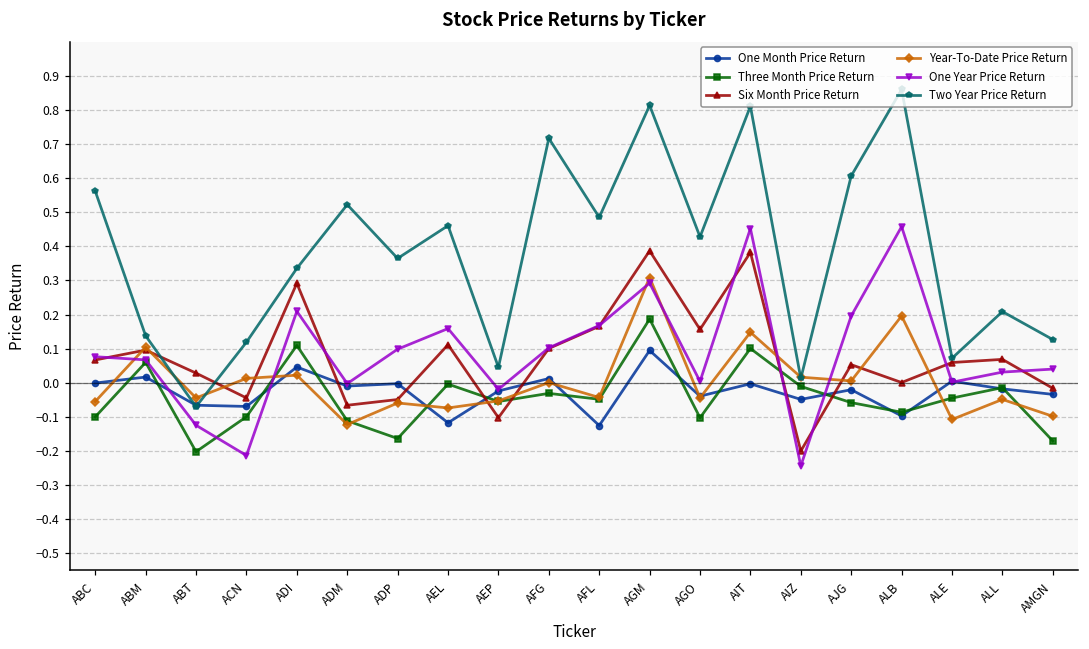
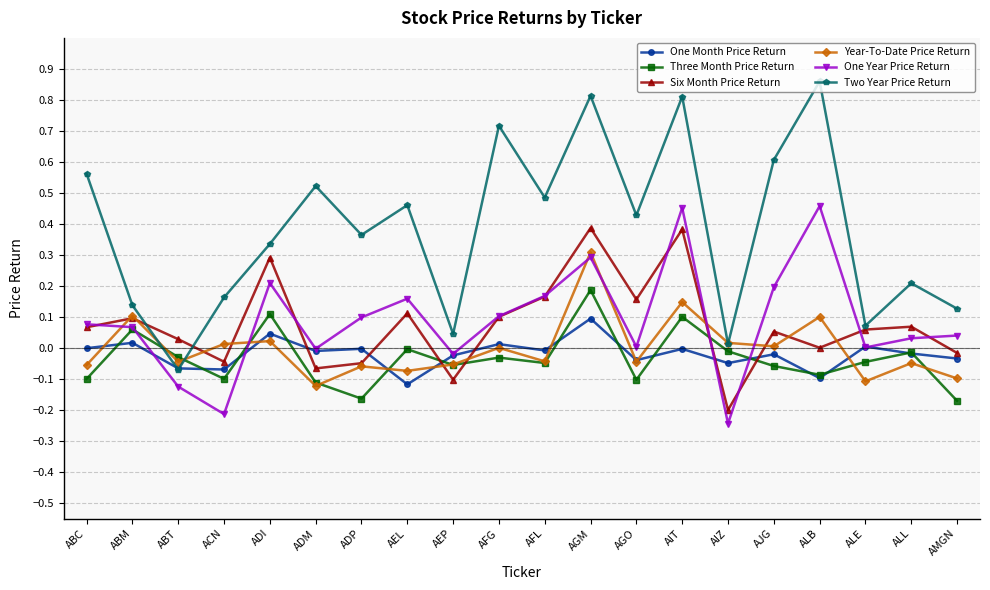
Three Month Price Return, ABT: -0.20 -> -0.03
Two Year Price Return, ACN: 0.12 -> 0.16
One Month Price Return, AFL: -0.13 -> -0.01
Year-To-Date Price Return, ALB: 0.20 -> 0.10
